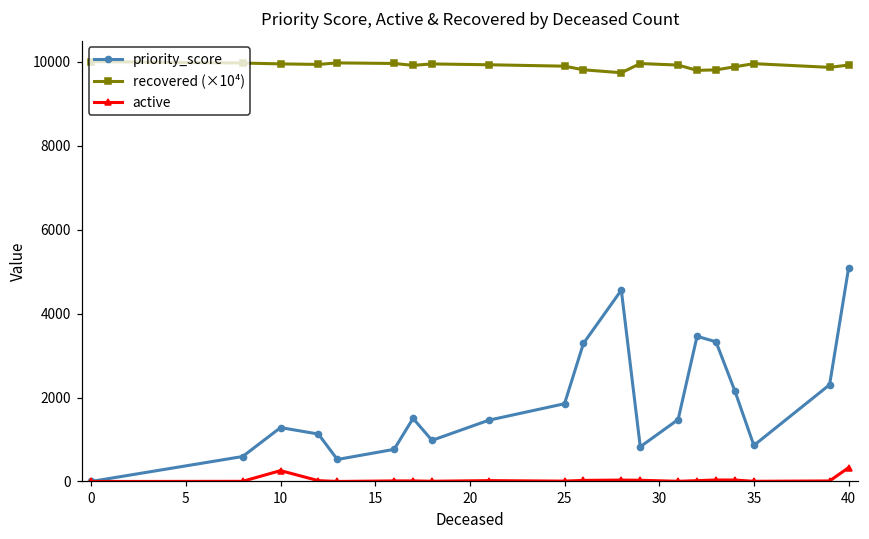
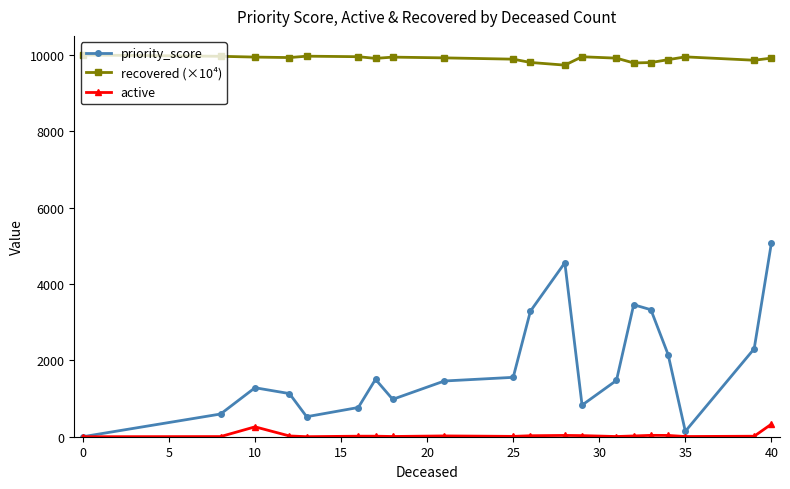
priority_score, 25: 1900 -> 1600
priority_score, 35: 900 -> 100
